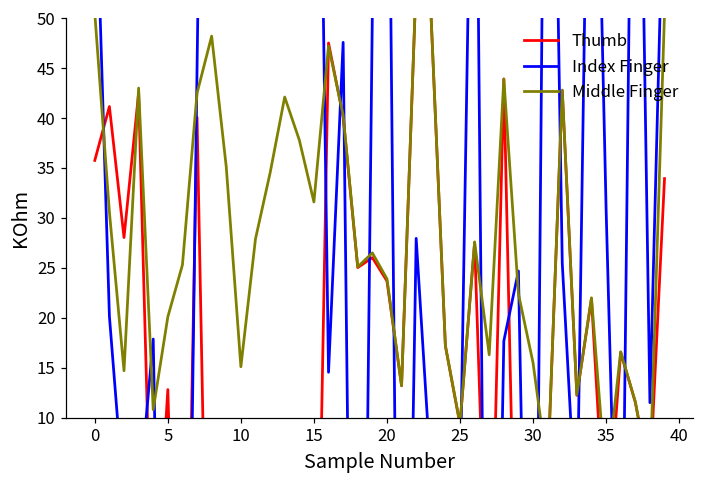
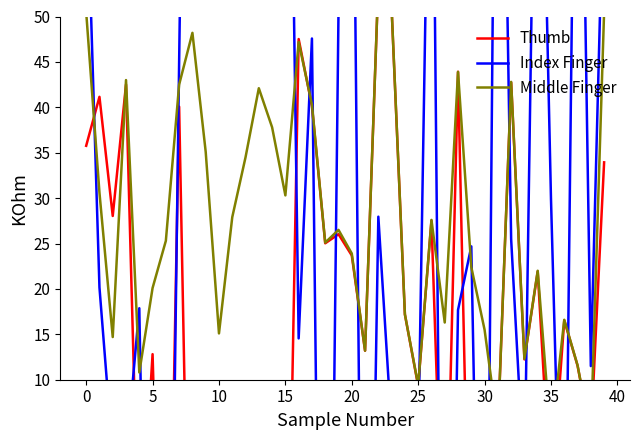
Middle Finger, 15: 32 -> 30
Index Finger, 35: 31 -> 30
